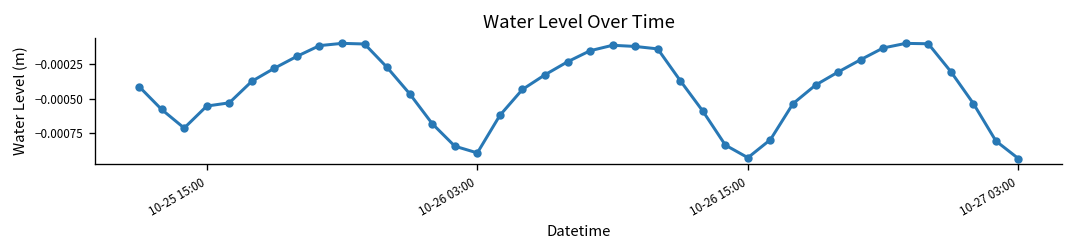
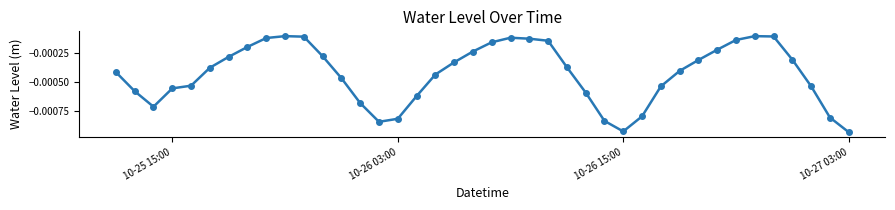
10-26 03:00: -0.00089 -> -0.00082
